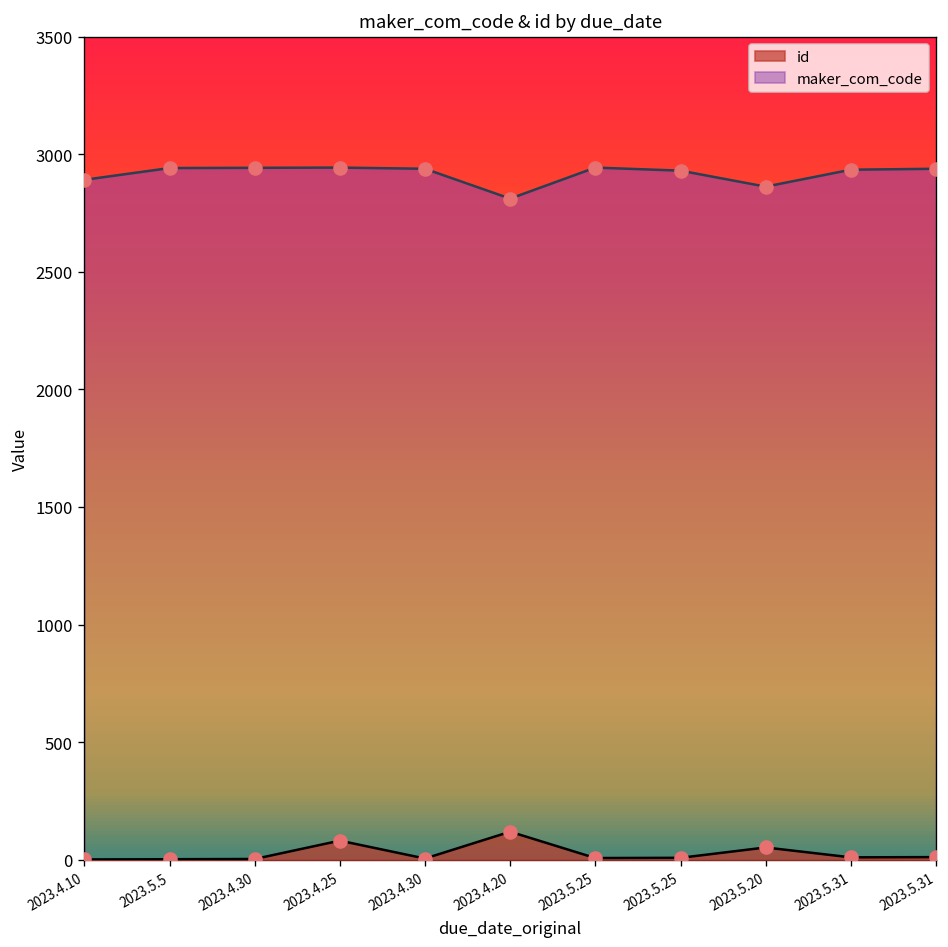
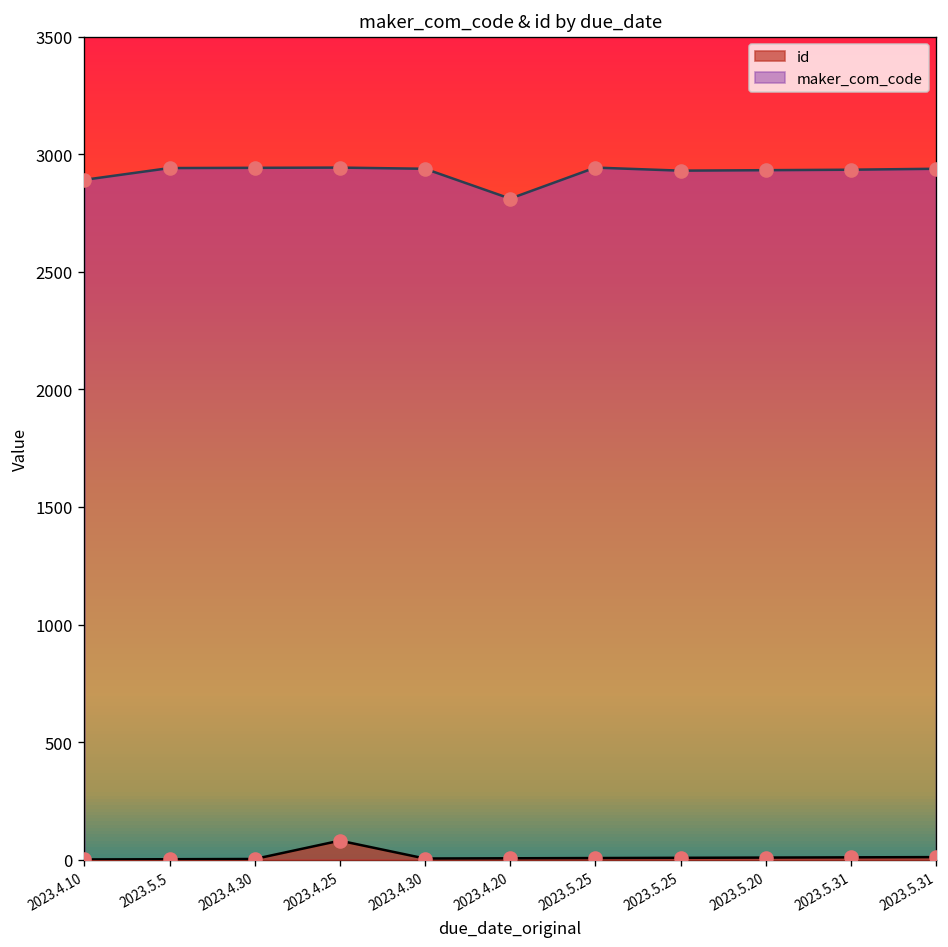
id, 2023.4.20: 120 -> 10
id, 2023.5.20: 50 -> 10
maker_com_code, 2023.5.20: 2860 -> 2930
